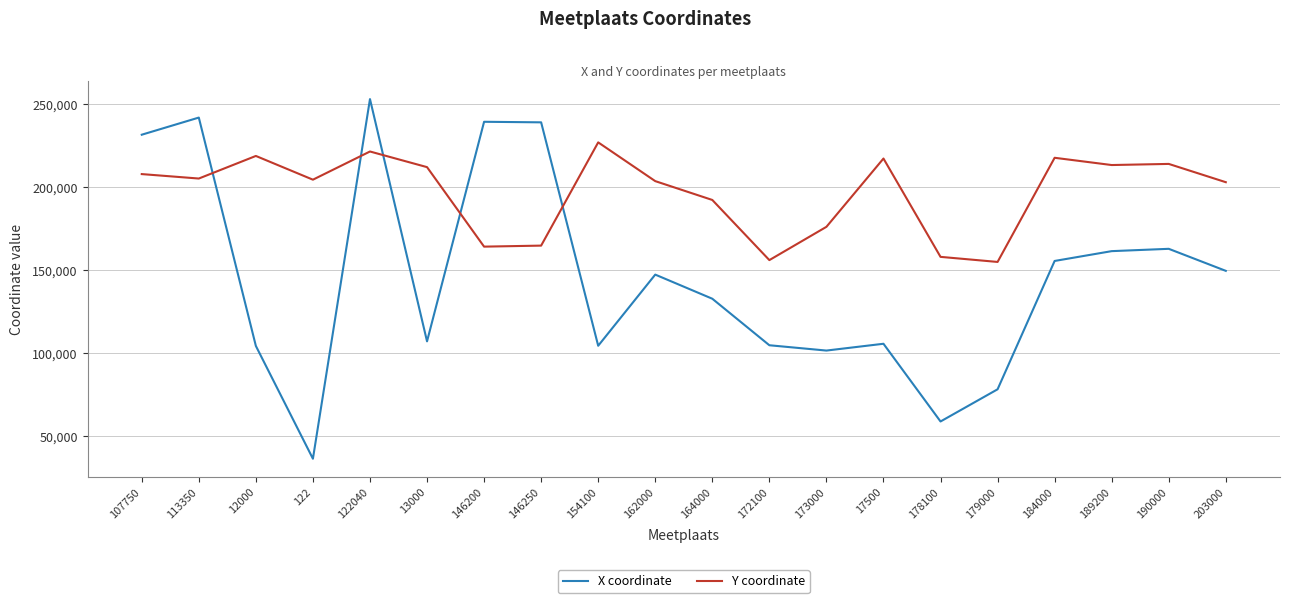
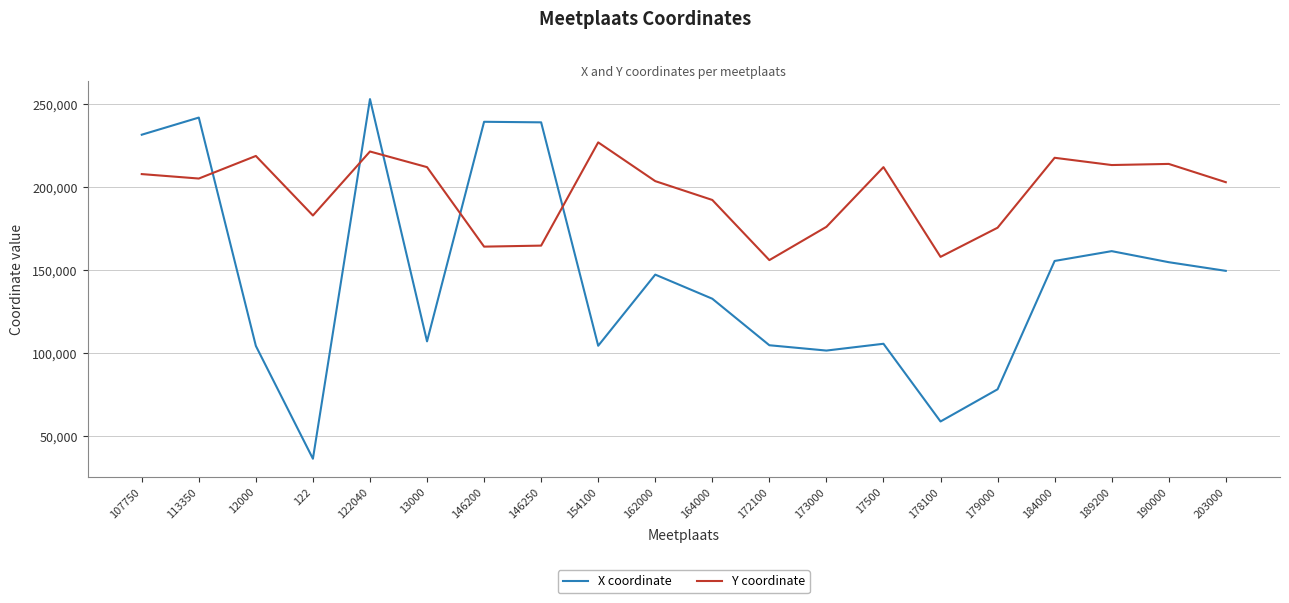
Y coordinate, 122: 205,000 -> 183,000
Y coordinate, 17500: 217,000 -> 212,000
Y coordinate, 179000: 155,000 -> 176,000
X coordinate, 190000: 163,000 -> 155,000
